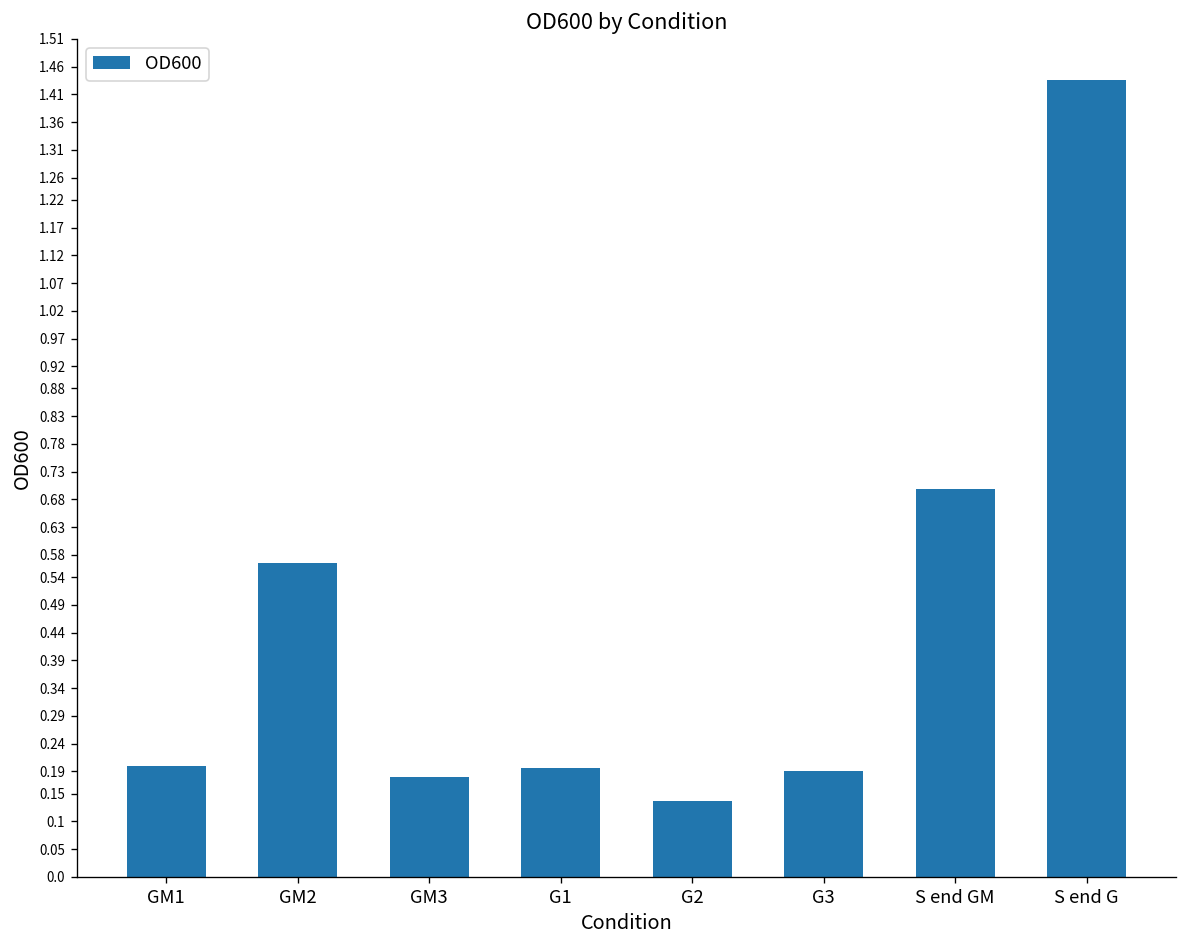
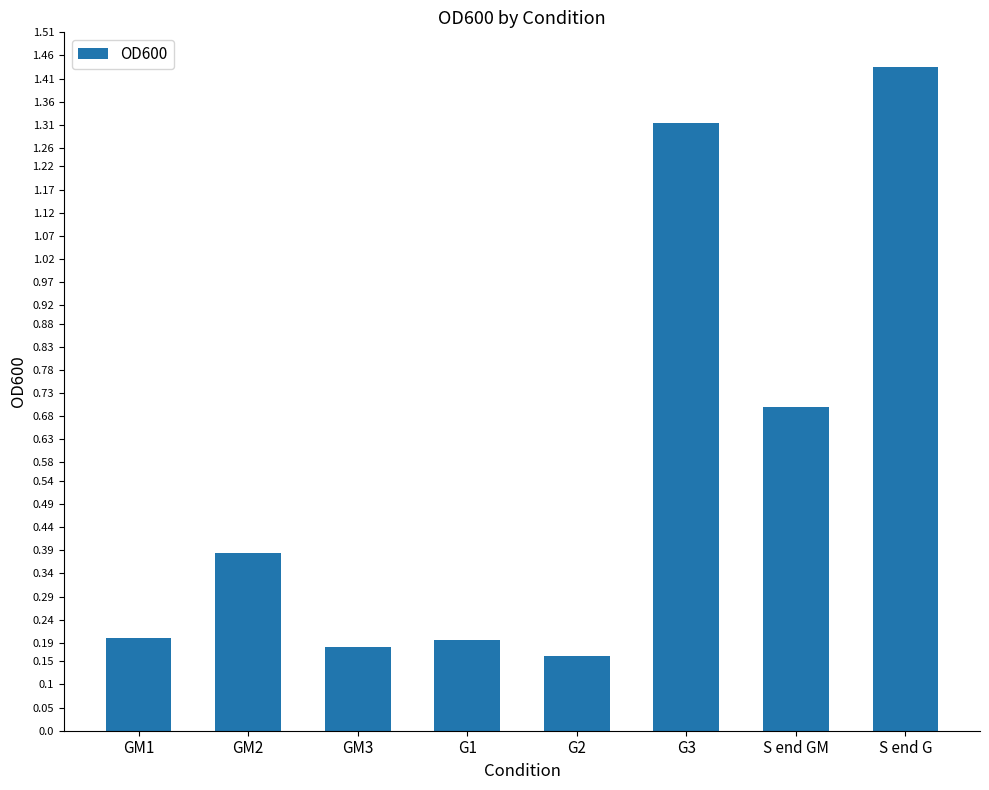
GM2: 0.57 -> 0.39
G2: 0.14 -> 0.16
G3: 0.19 -> 1.32
